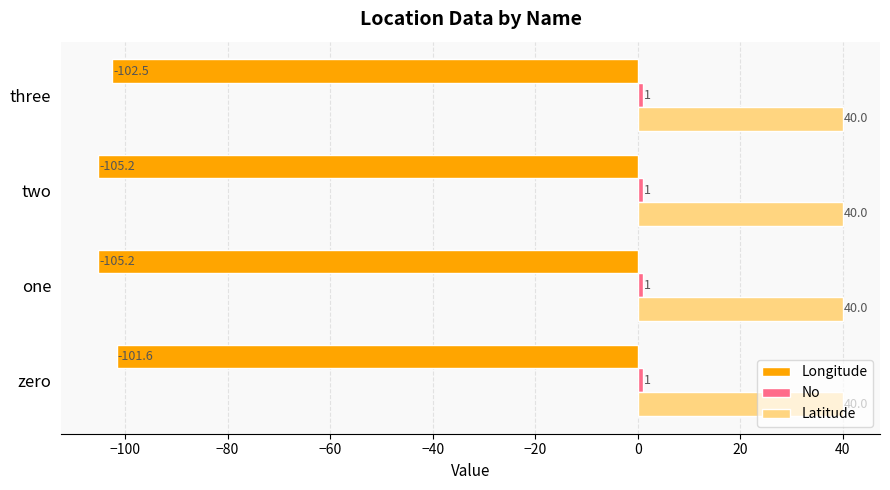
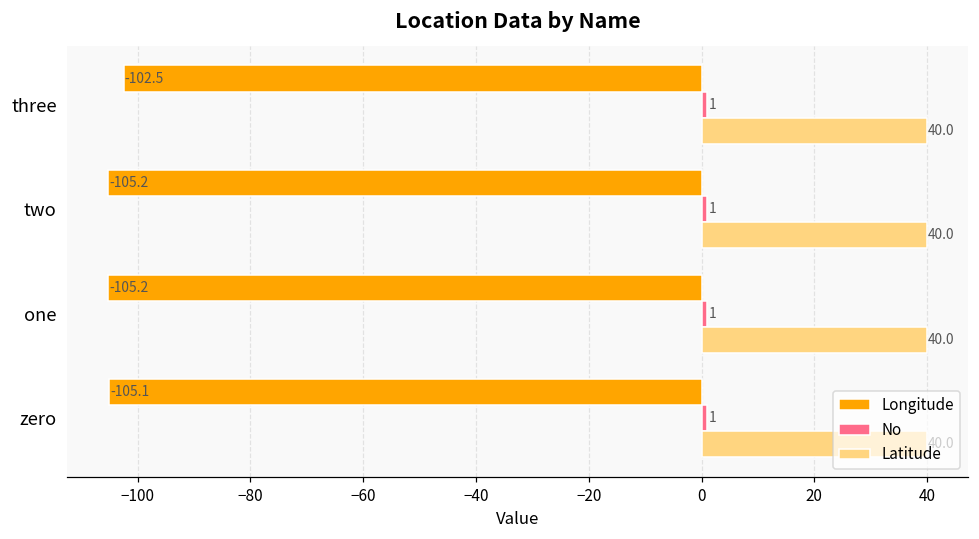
Longitude, zero: -101.6 -> -105.1
